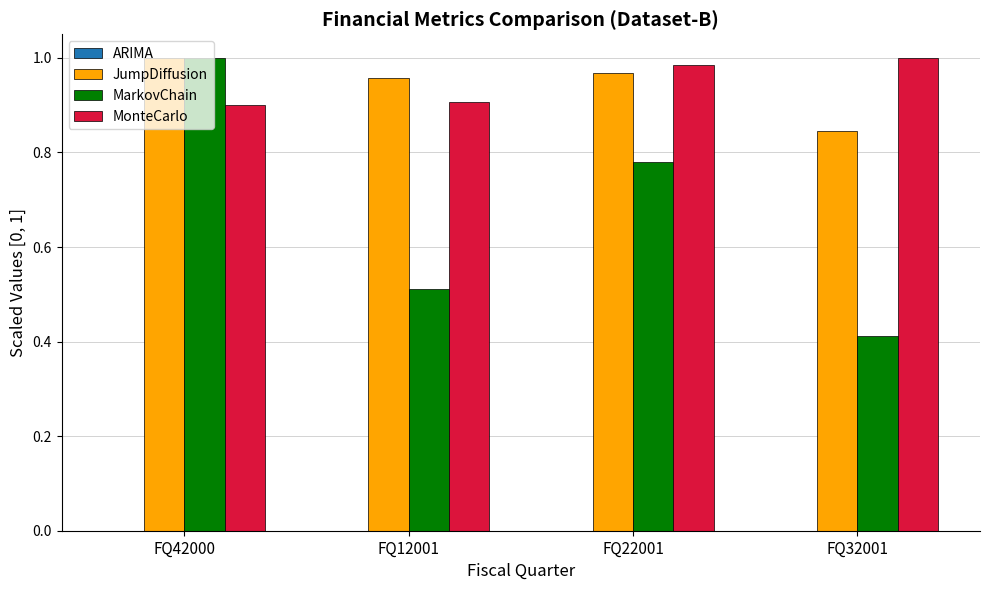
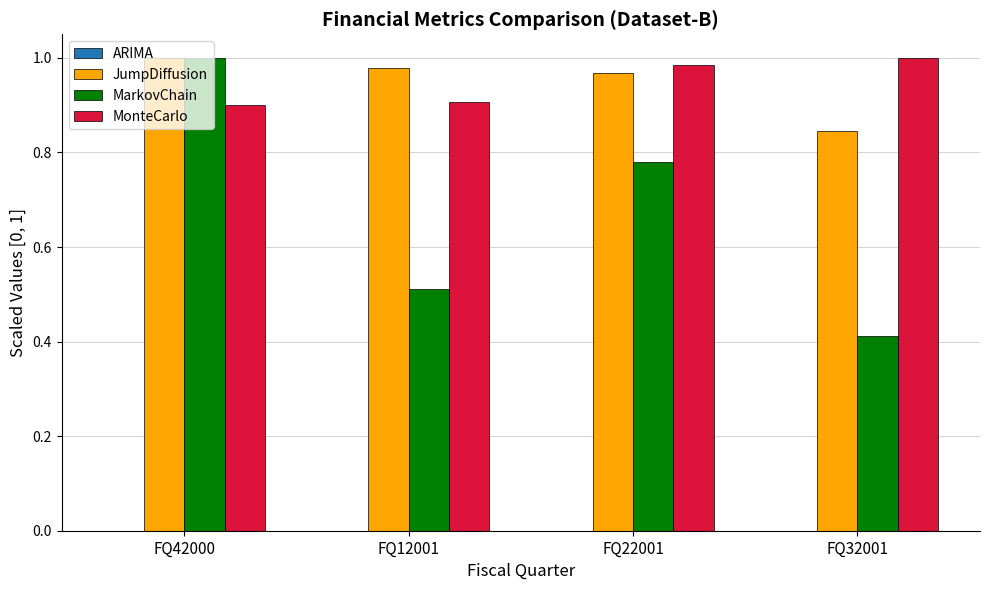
JumpDiffusion, FQ12001: 0.96 -> 0.98
